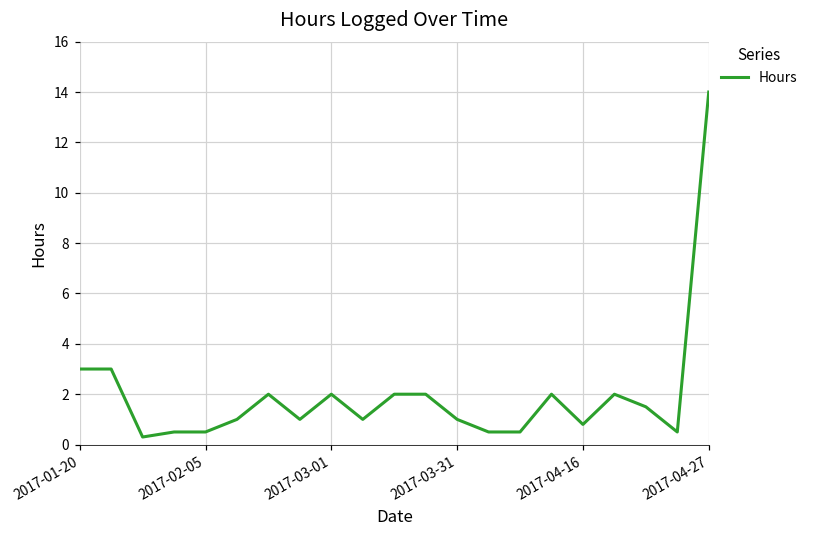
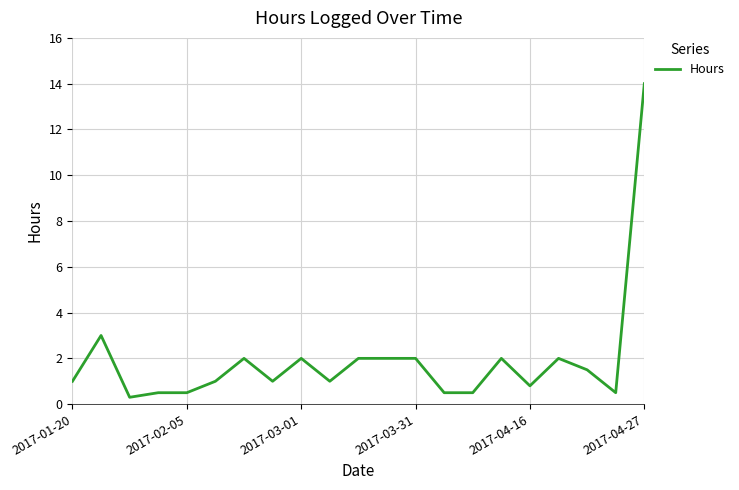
2017-01-20: 3 -> 1
2017-03-31: 1 -> 2
